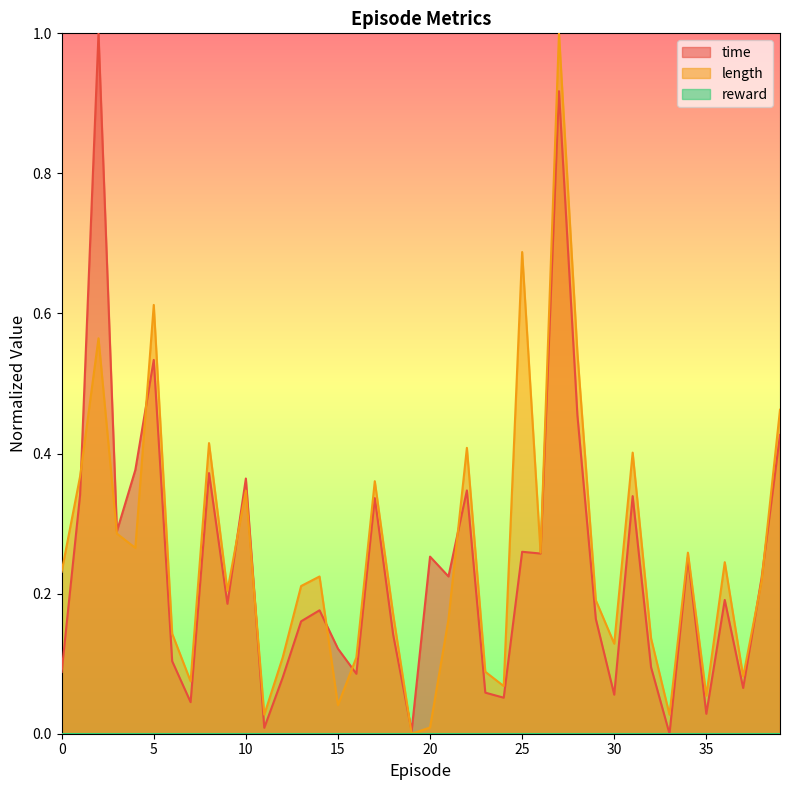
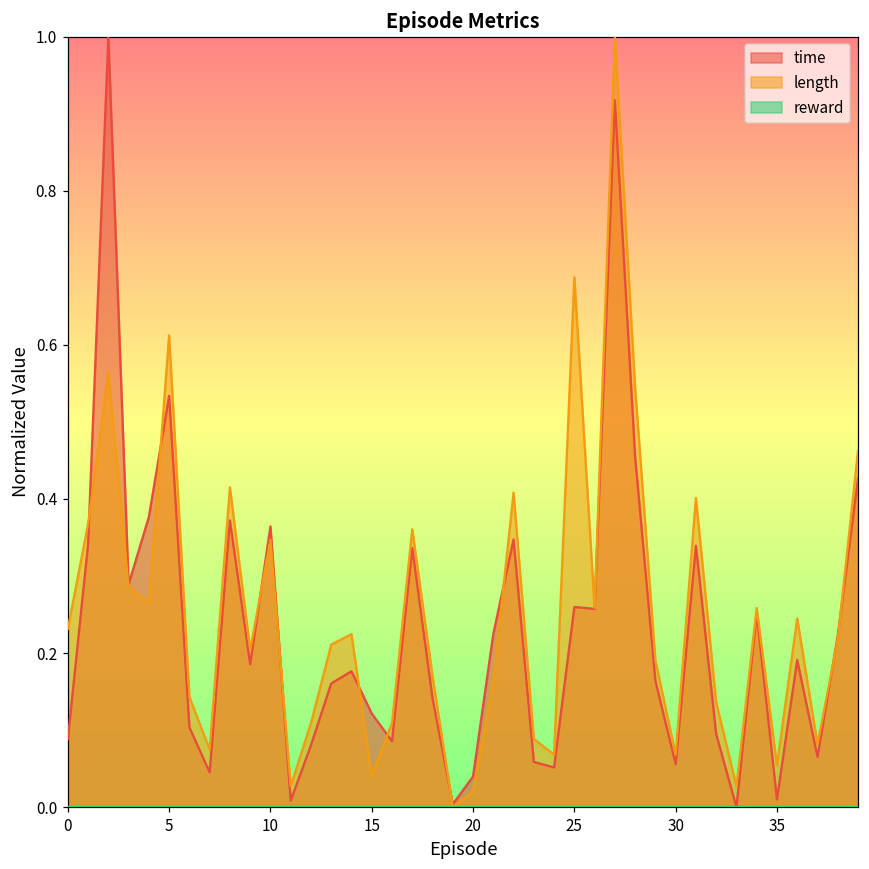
time, 20: 0.25 -> 0.04
length, 20: 0.01 -> 0.02
length, 30: 0.13 -> 0.07
time, 35: 0.03 -> 0.01
